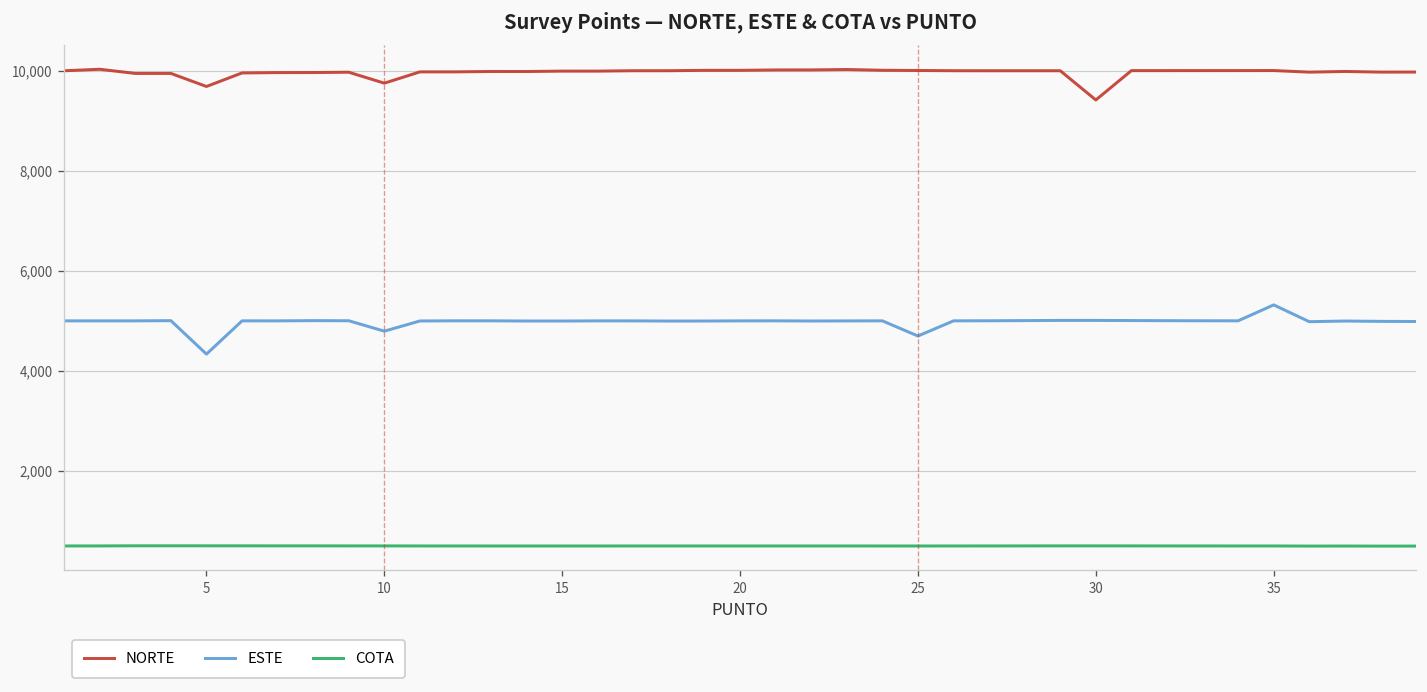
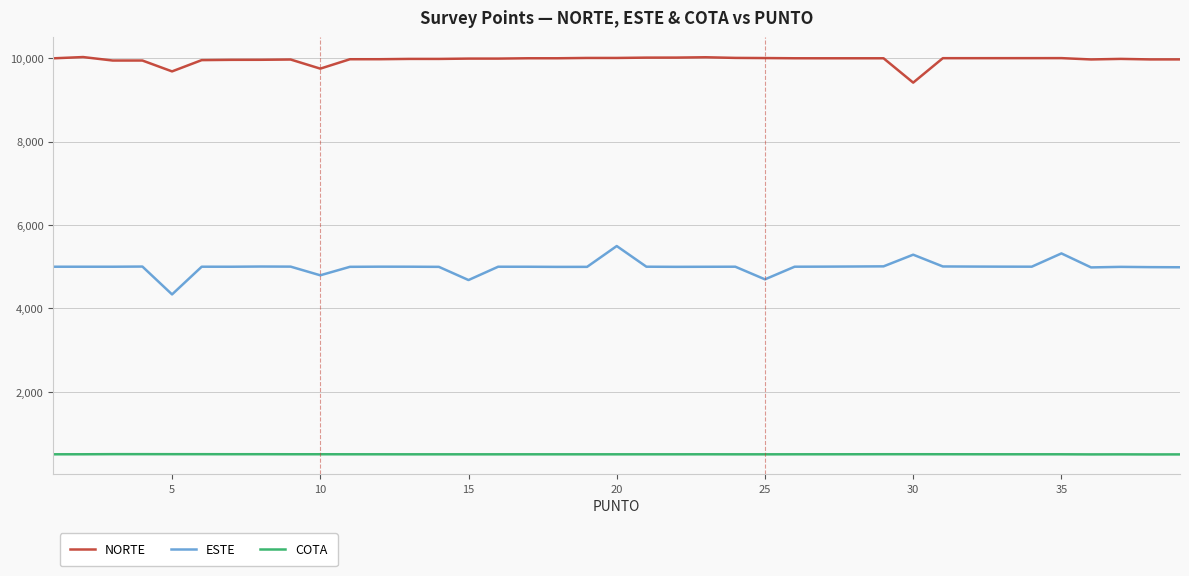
ESTE, 15: 5,000 -> 4,700
ESTE, 20: 5,000 -> 5,500
ESTE, 30: 5,000 -> 5,300
